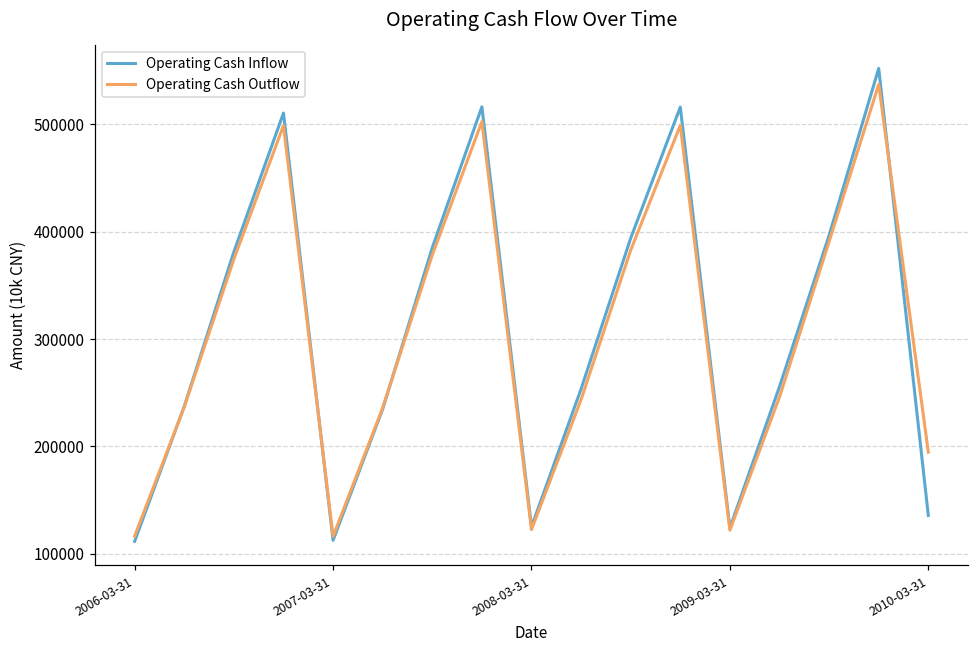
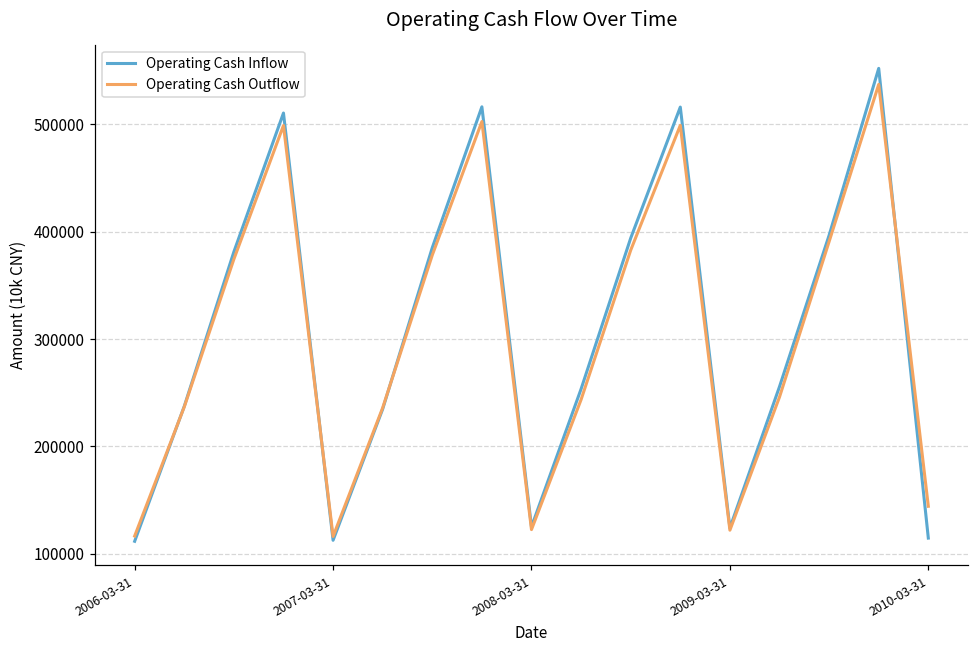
Operating Cash Inflow, 2010-03-31: 140000 -> 110000
Operating Cash Outflow, 2010-03-31: 190000 -> 140000
